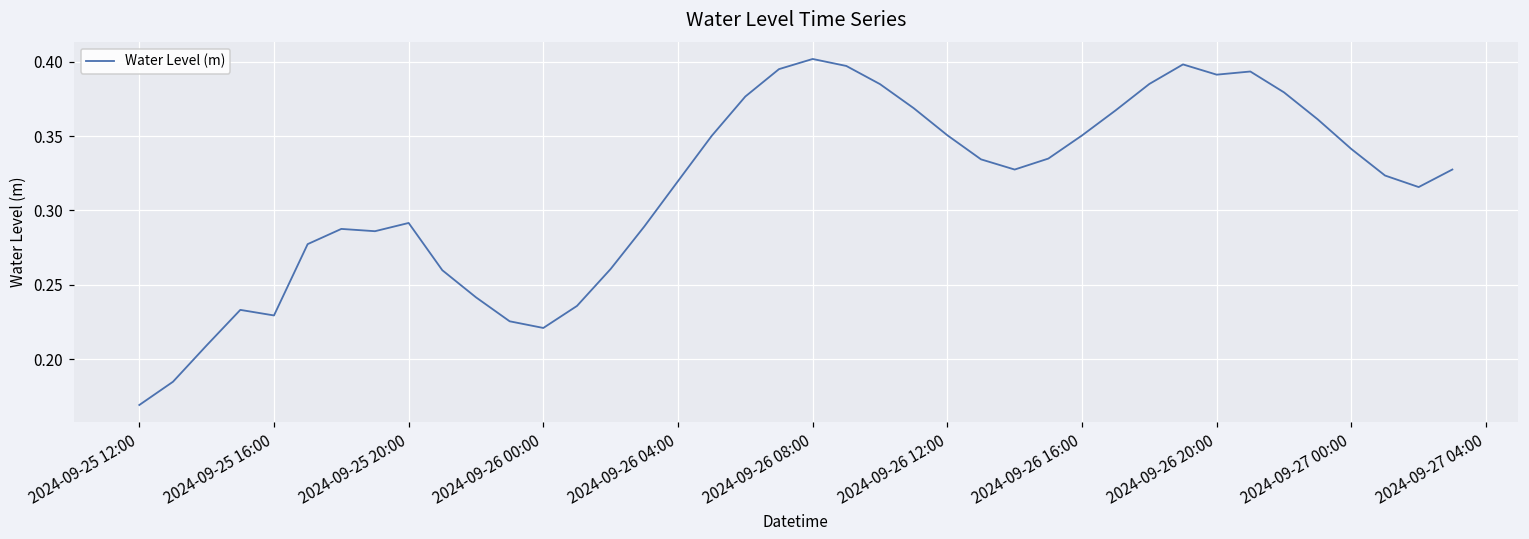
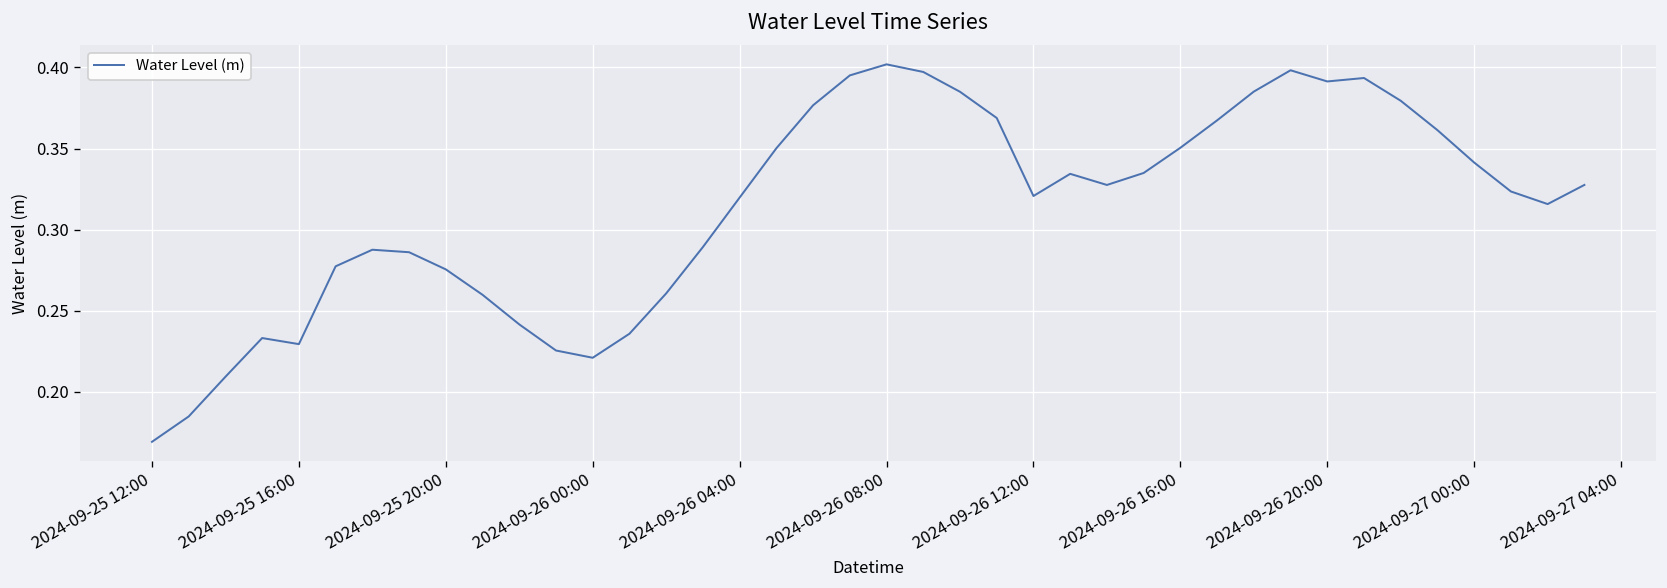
2024-09-25 20:00: 0.292 -> 0.275
2024-09-26 12:00: 0.351 -> 0.321
